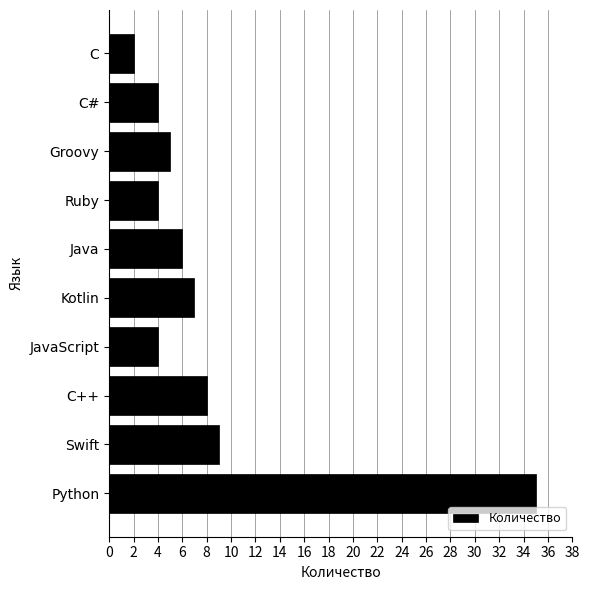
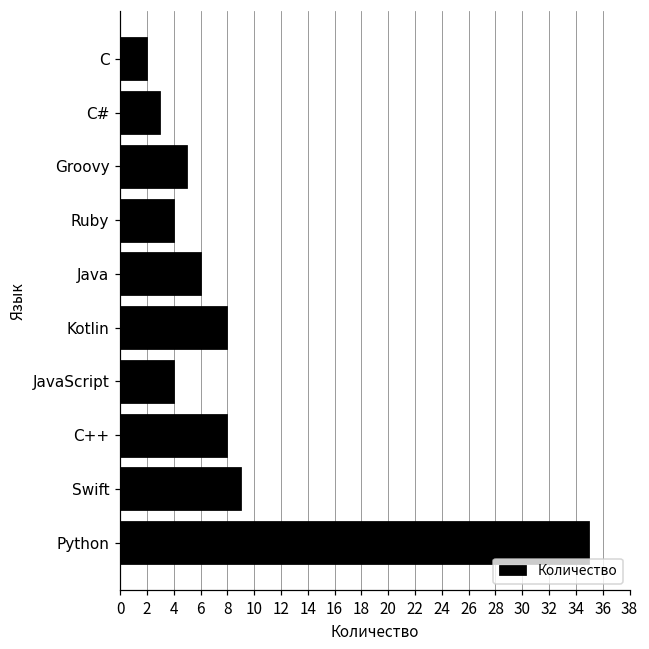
C#: 4 -> 3
Kotlin: 7 -> 8
